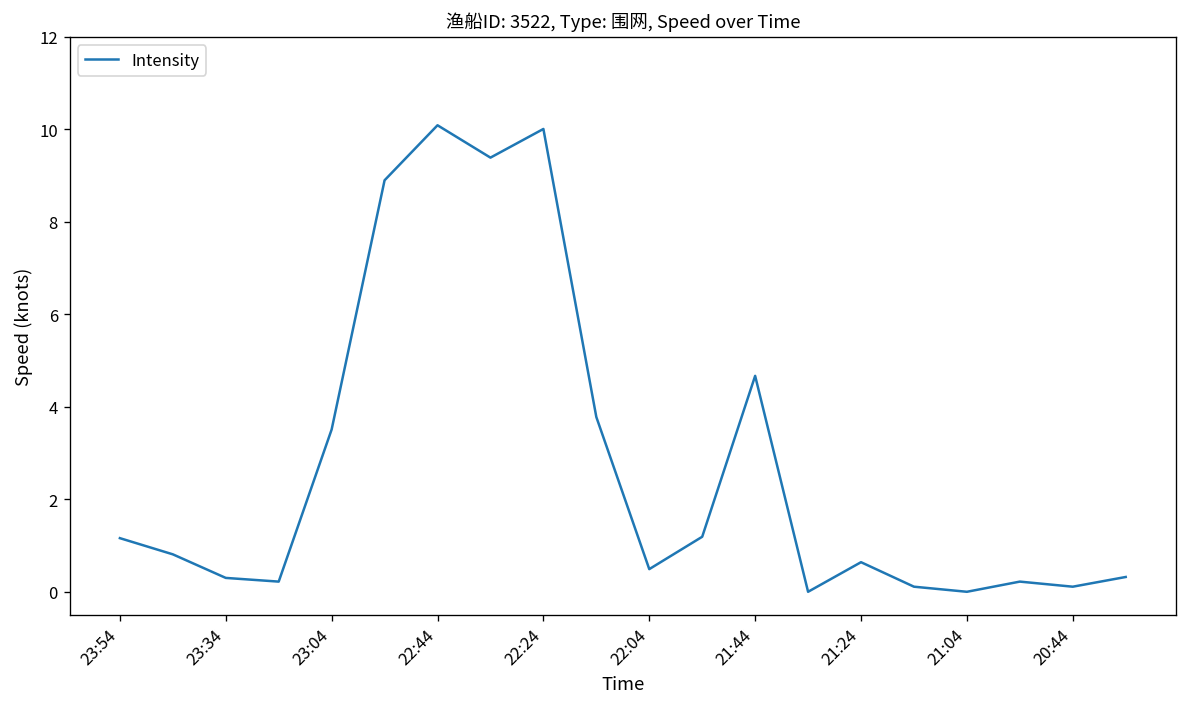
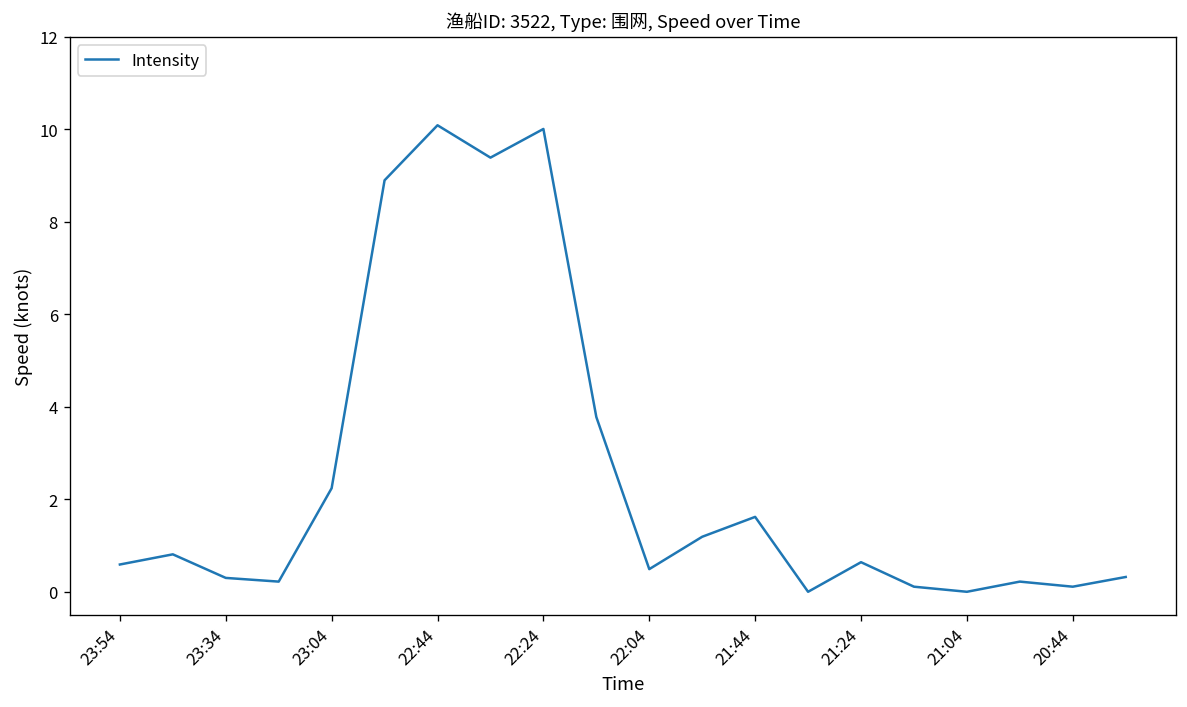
23:54: 1.2 -> 0.6
23:04: 3.5 -> 2.2
21:44: 4.7 -> 1.6
